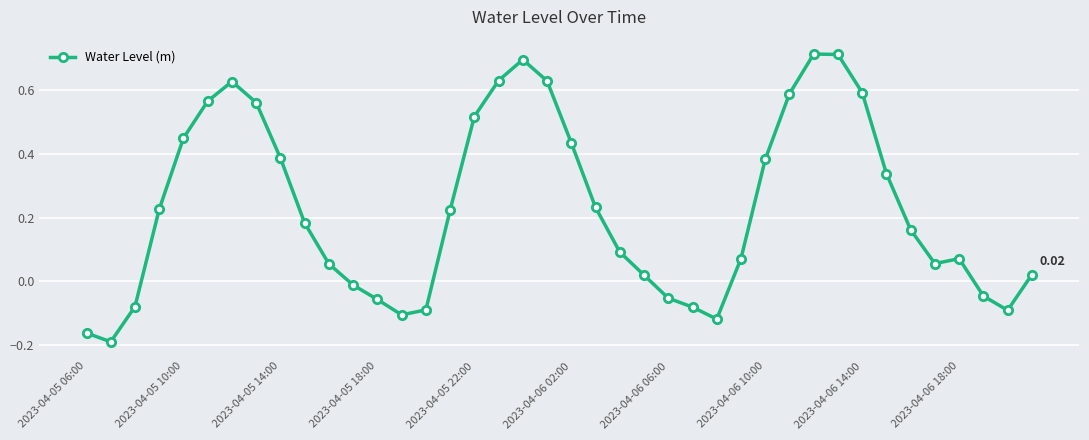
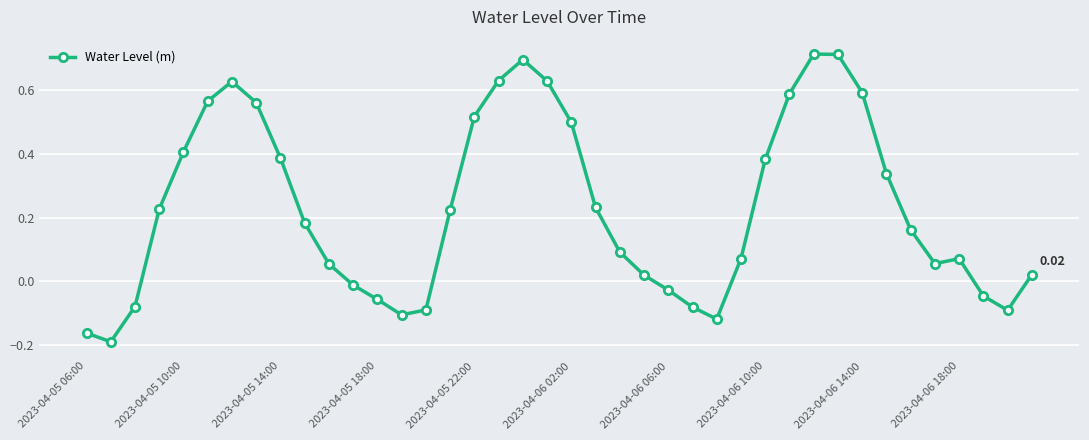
2023-04-05 10:00: 0.45 -> 0.41
2023-04-06 02:00: 0.44 -> 0.50
2023-04-06 06:00: -0.05 -> -0.03
